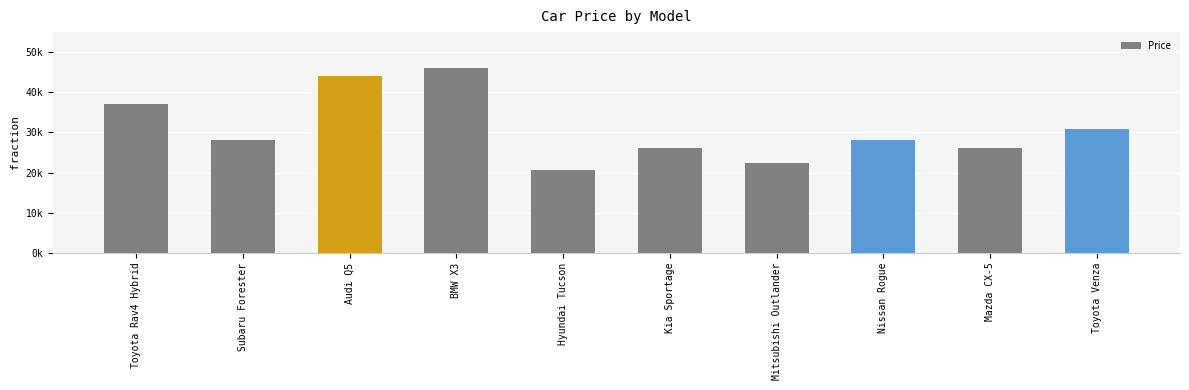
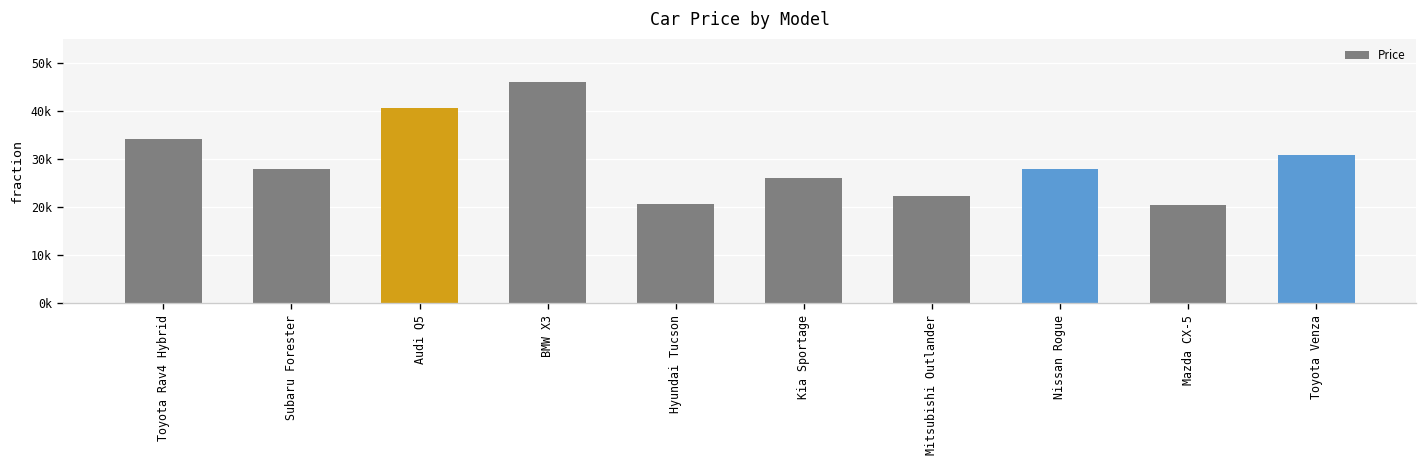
Toyota Rav4 Hybrid: 37000 -> 34000
Audi Q5: 44000 -> 40000
Mazda CX-5: 26000 -> 20000
